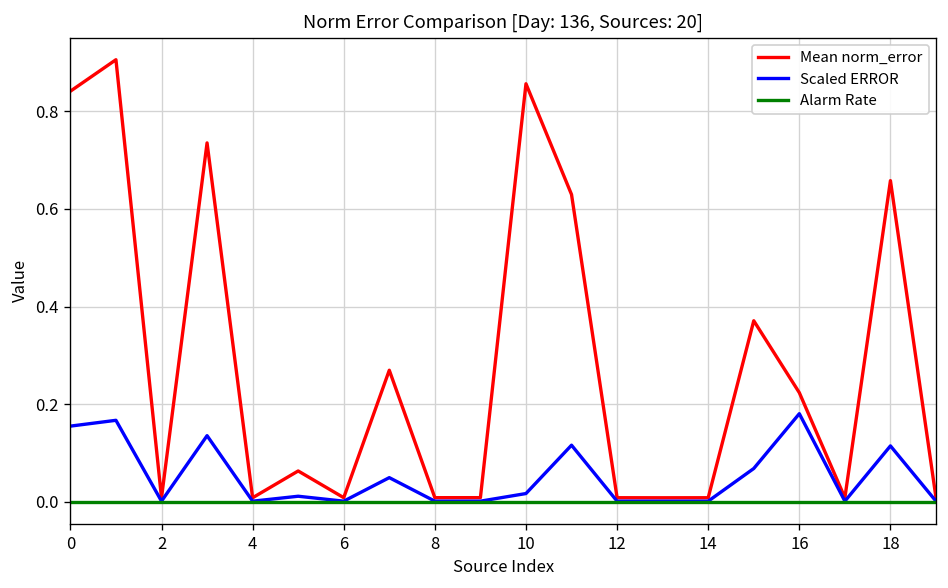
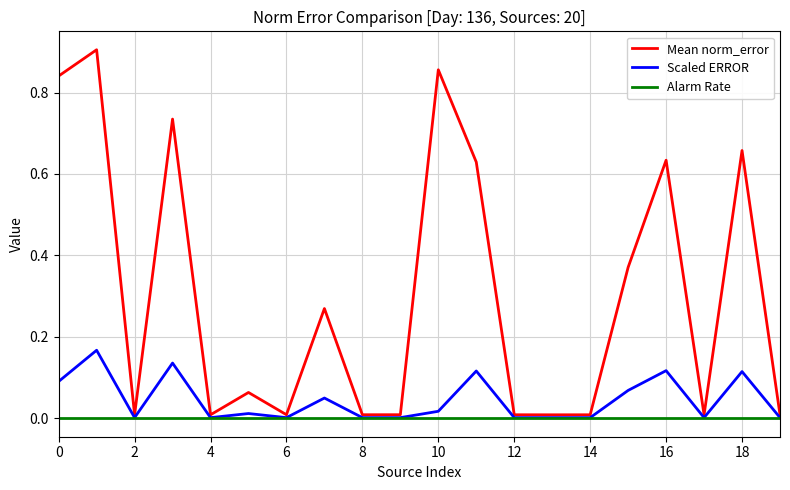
Scaled ERROR, 0: 0.16 -> 0.09
Mean norm_error, 16: 0.22 -> 0.63
Scaled ERROR, 16: 0.18 -> 0.12
